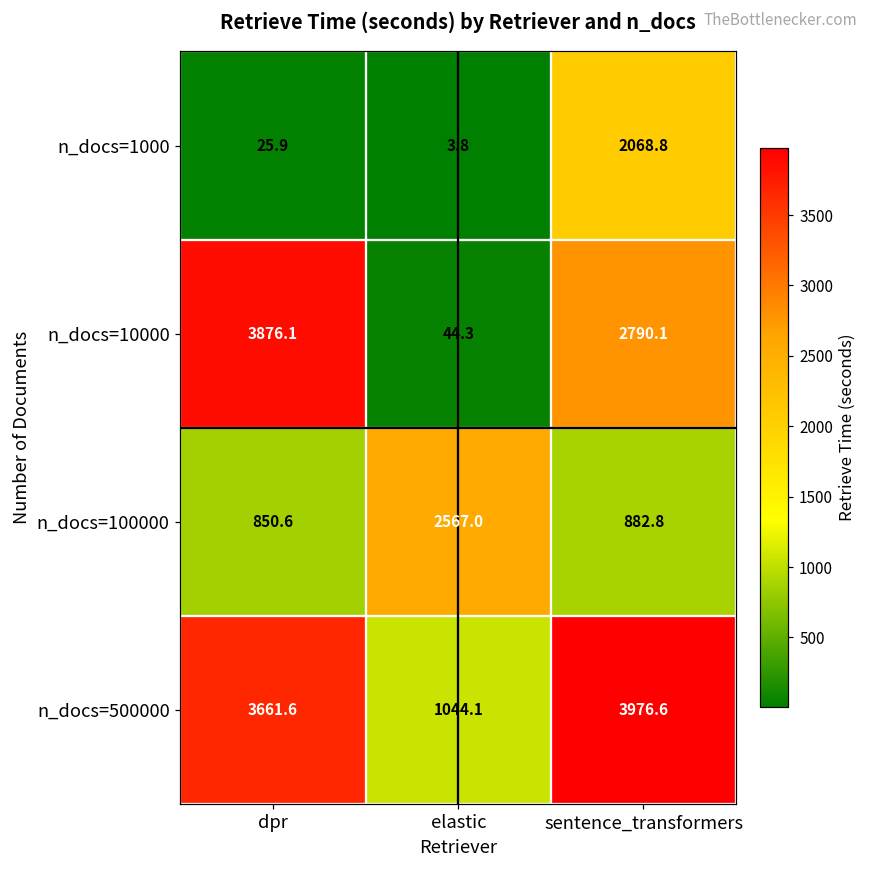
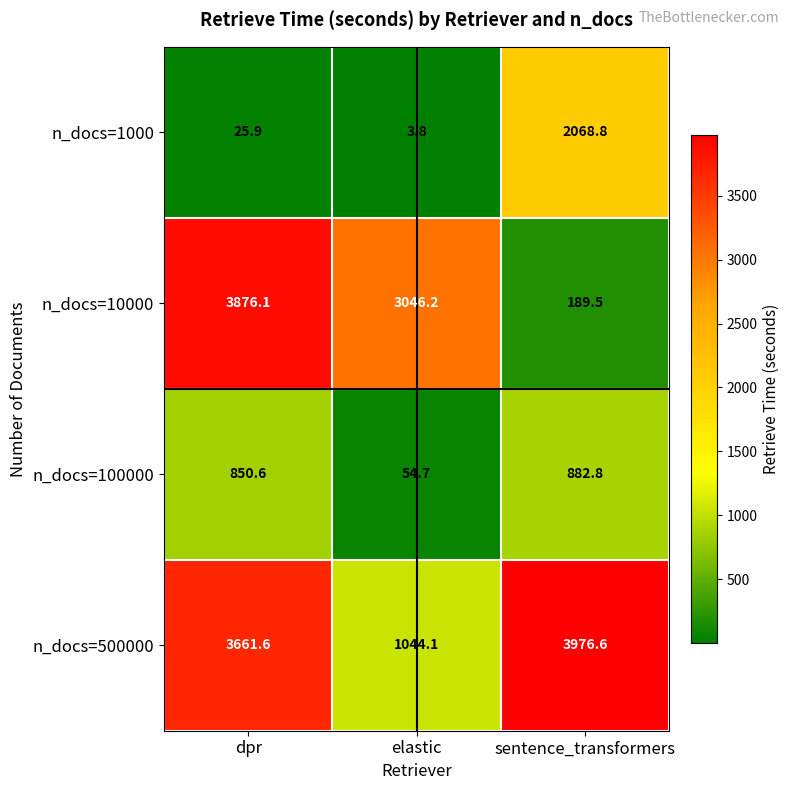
n_docs=10000, elastic: 44.3 -> 3046.2
n_docs=10000, sentence_transformers: 2790.1 -> 189.5
n_docs=100000, elastic: 2567.0 -> 54.7
